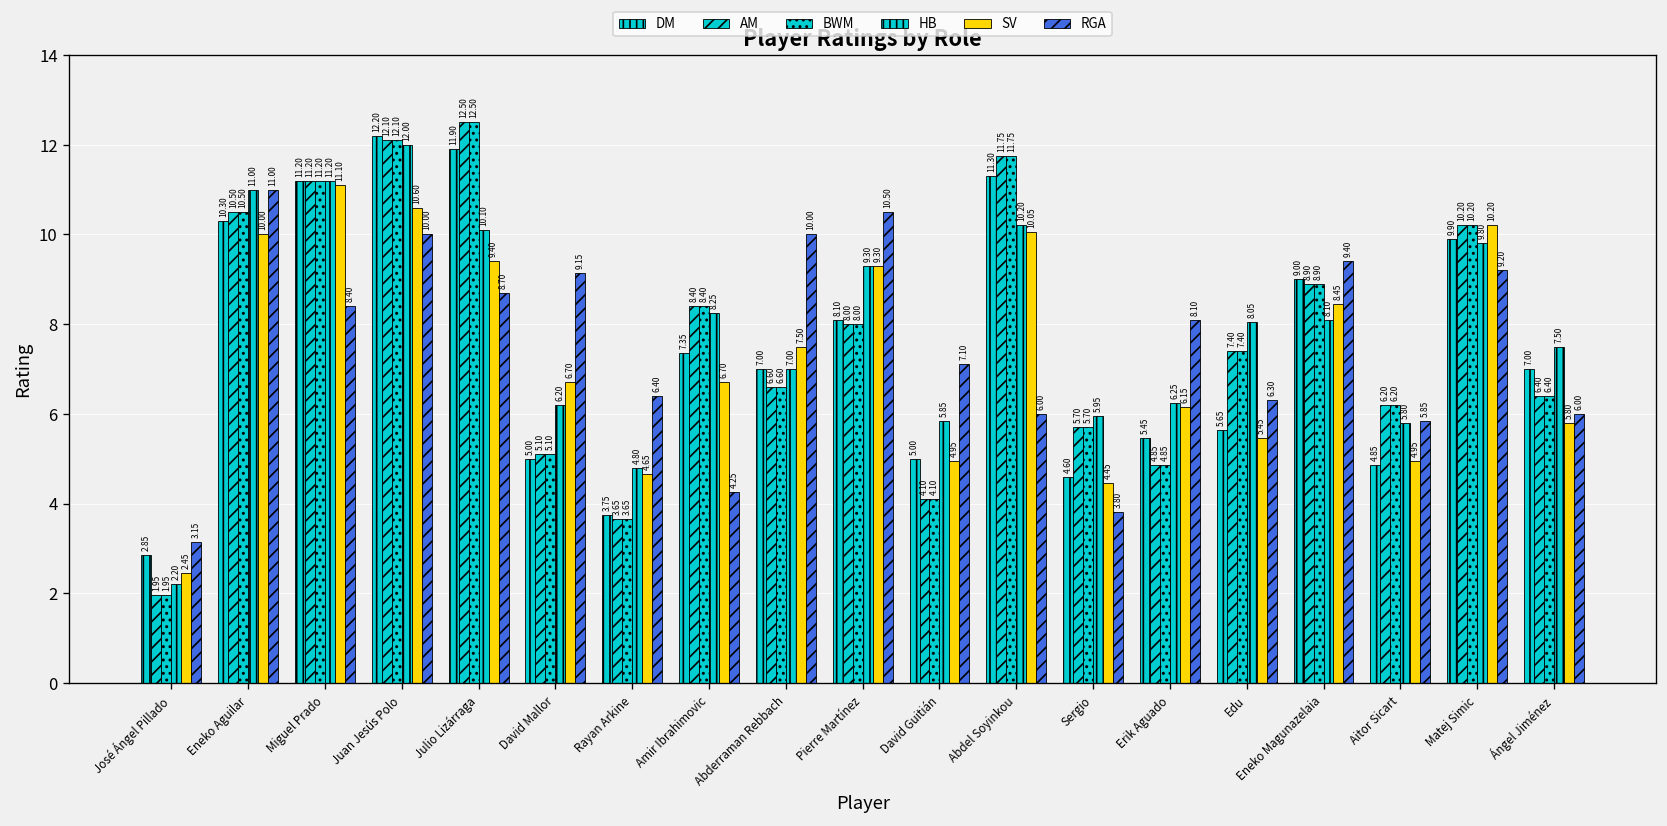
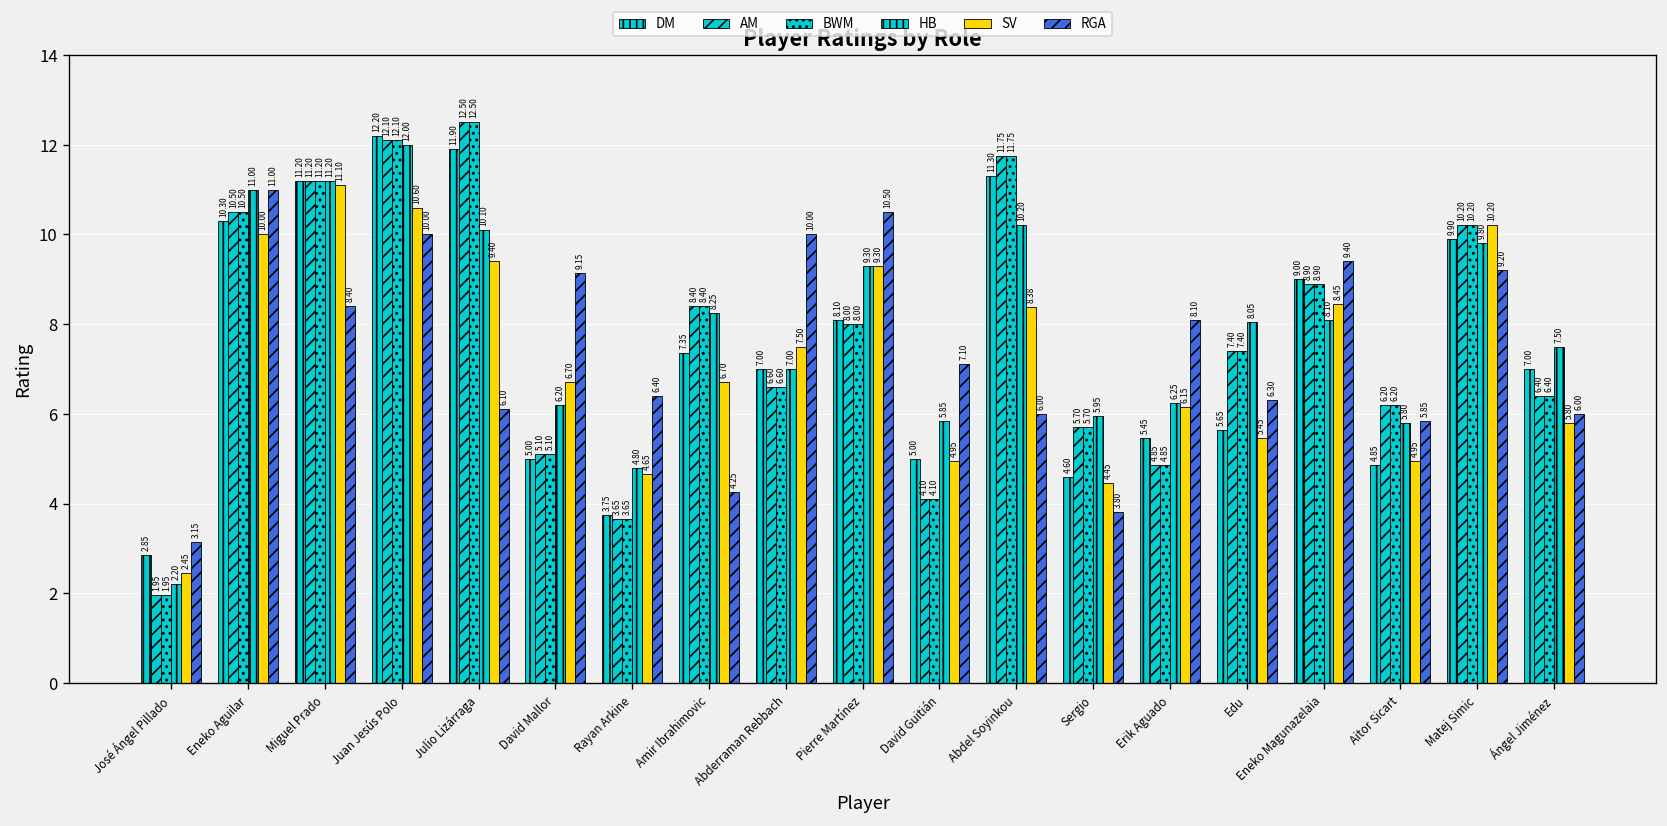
RGA, Julio Lizárraga: 8.70 -> 6.10
SV, Abdel Soyinkou: 10.05 -> 8.38
